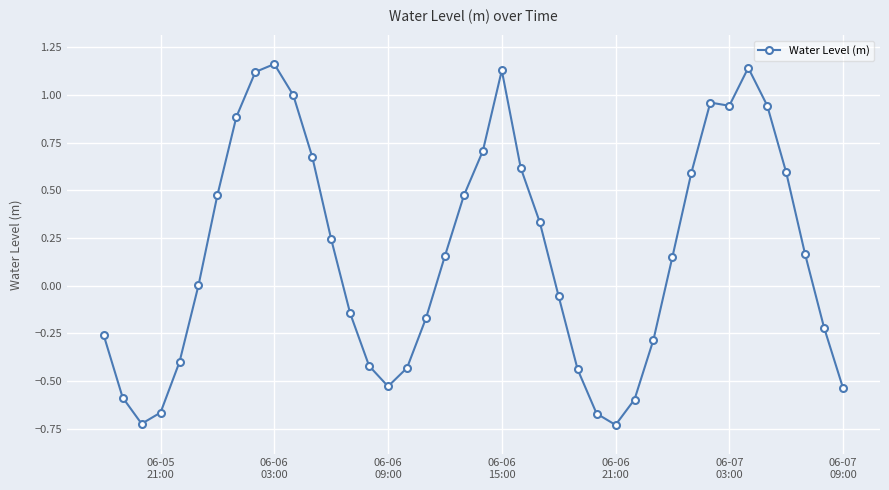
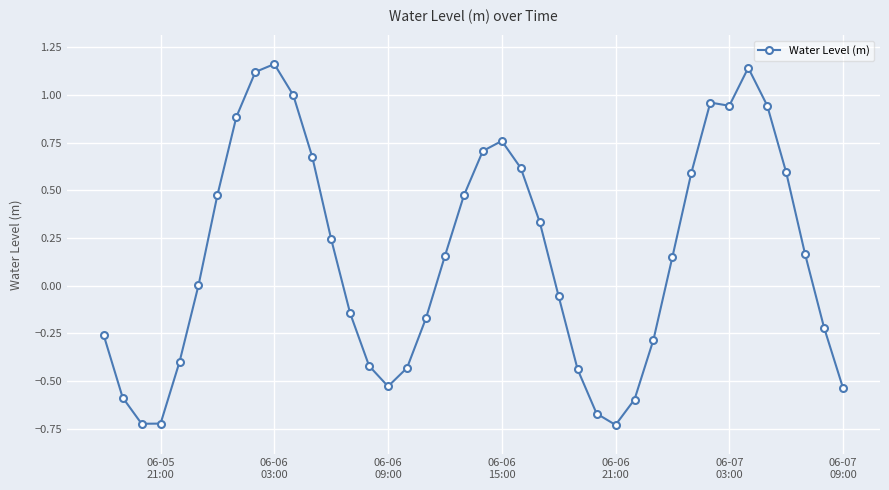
06-05 21:00: -0.66 -> -0.72
06-06 15:00: 1.13 -> 0.76
